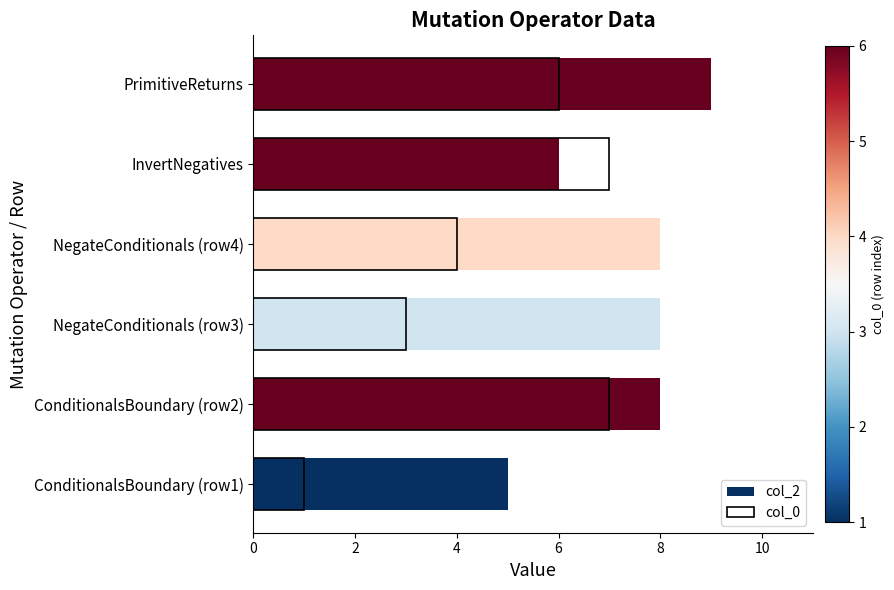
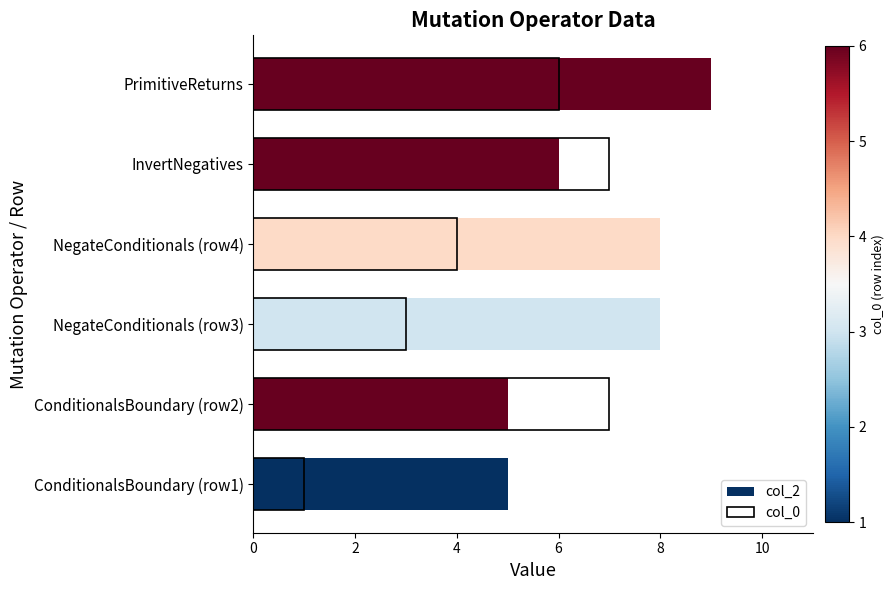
col_2, ConditionalsBoundary (row2): 8 -> 5
